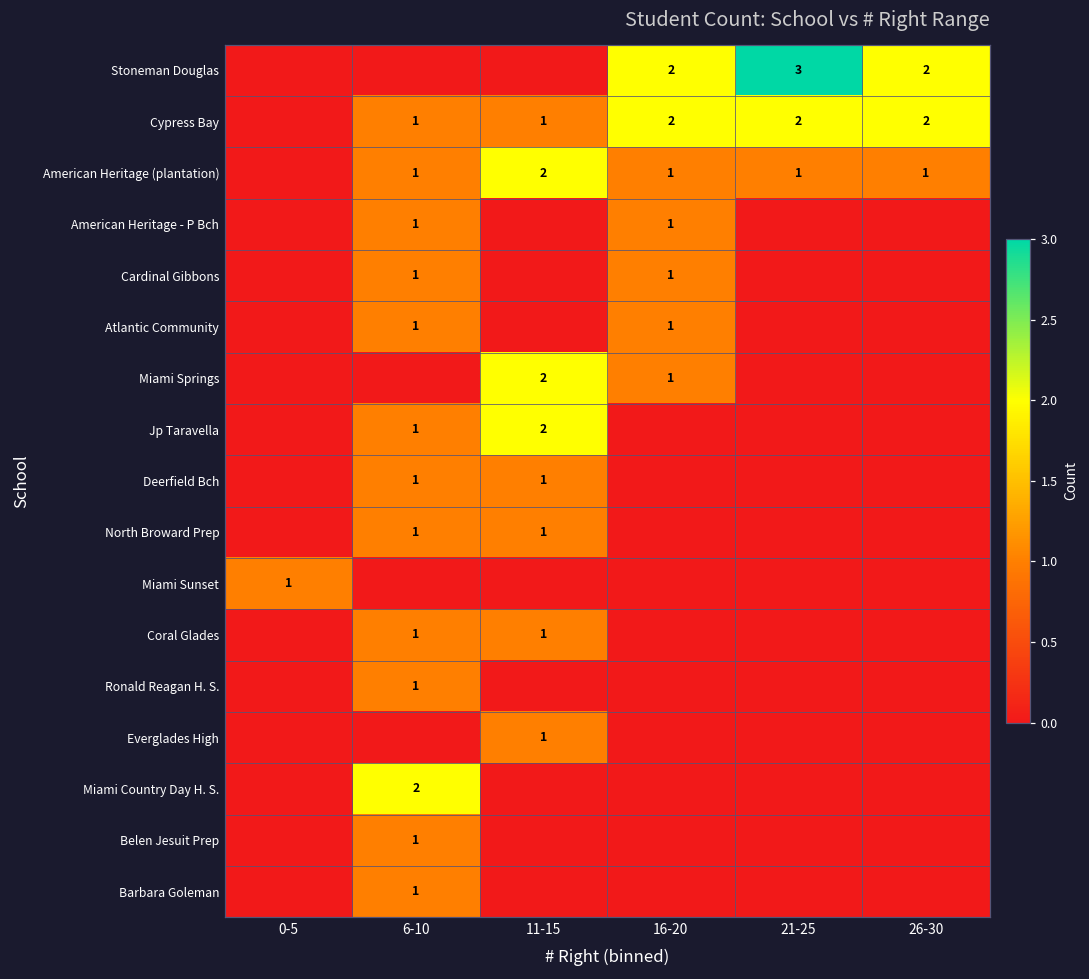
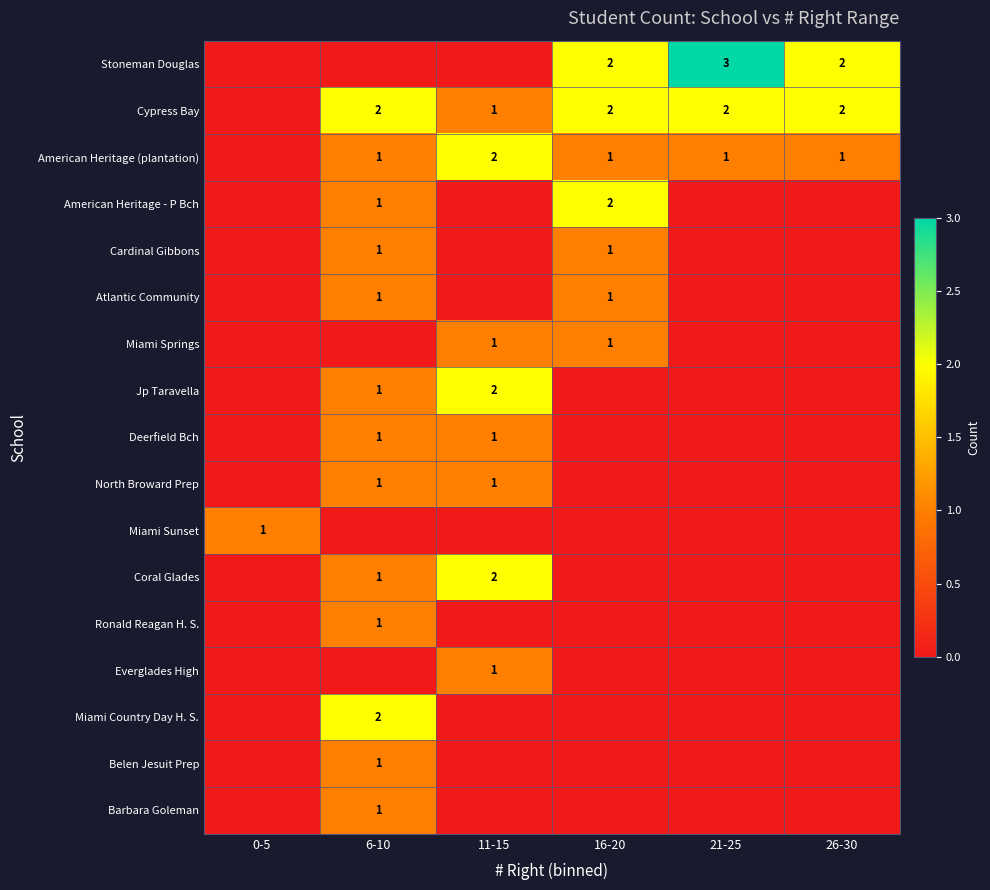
Cypress Bay, 6-10: 1 -> 2
American Heritage - P Bch, 16-20: 1 -> 2
Miami Springs, 11-15: 2 -> 1
Coral Glades, 11-15: 1 -> 2
